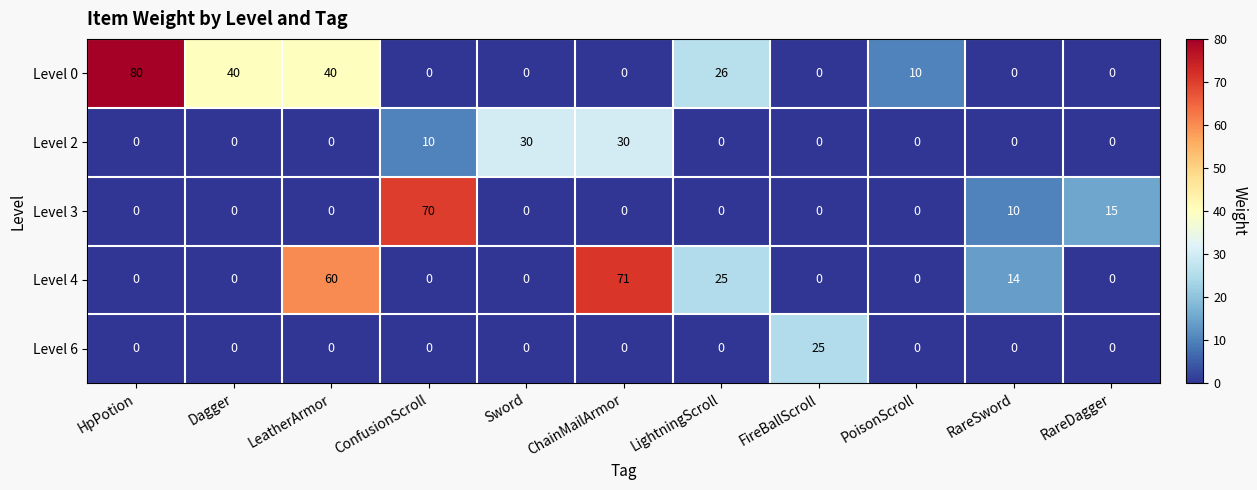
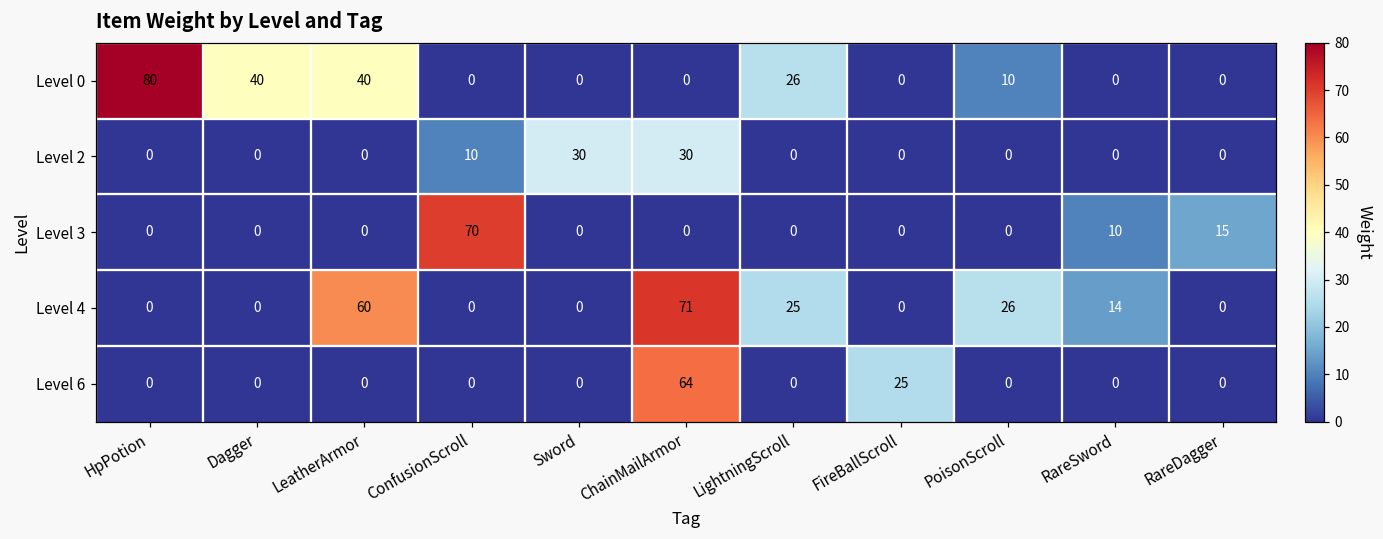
Level 4, PoisonScroll: 0 -> 26
Level 6, ChainMailArmor: 0 -> 64
